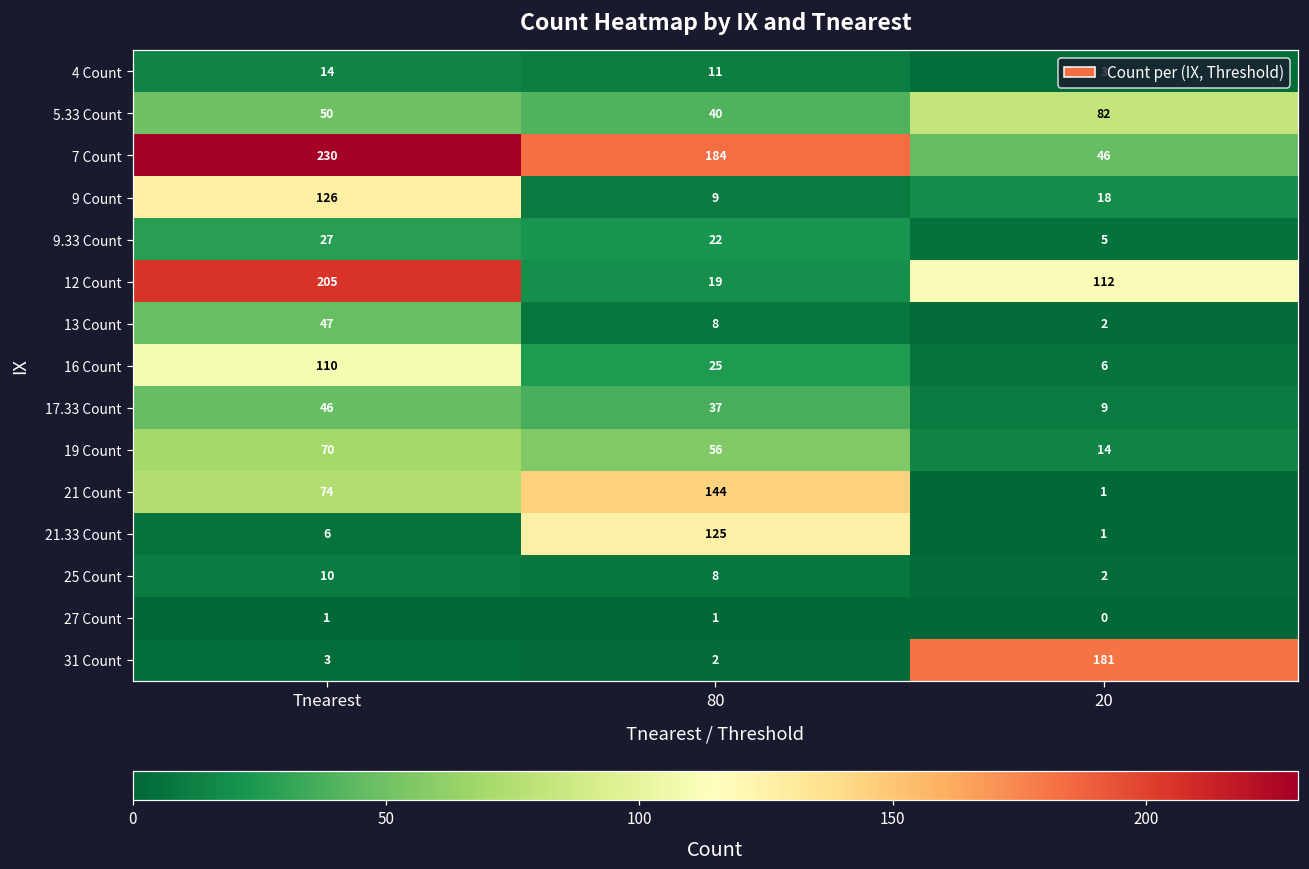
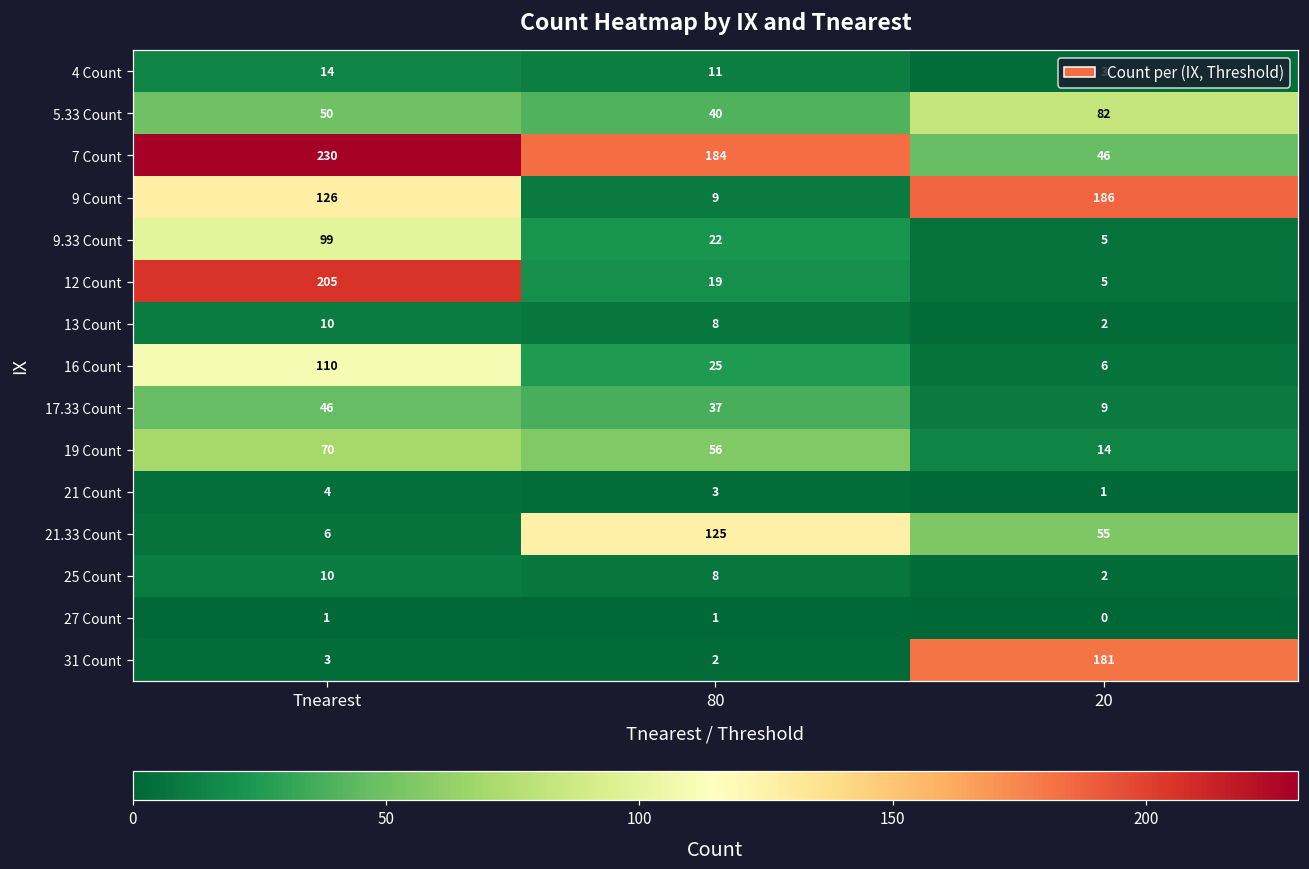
9 Count, 20: 18 -> 186
9.33 Count, Tnearest: 27 -> 99
12 Count, 20: 112 -> 5
13 Count, Tnearest: 47 -> 10
21 Count, Tnearest: 74 -> 4
21 Count, 80: 144 -> 3
21.33 Count, 20: 1 -> 55
